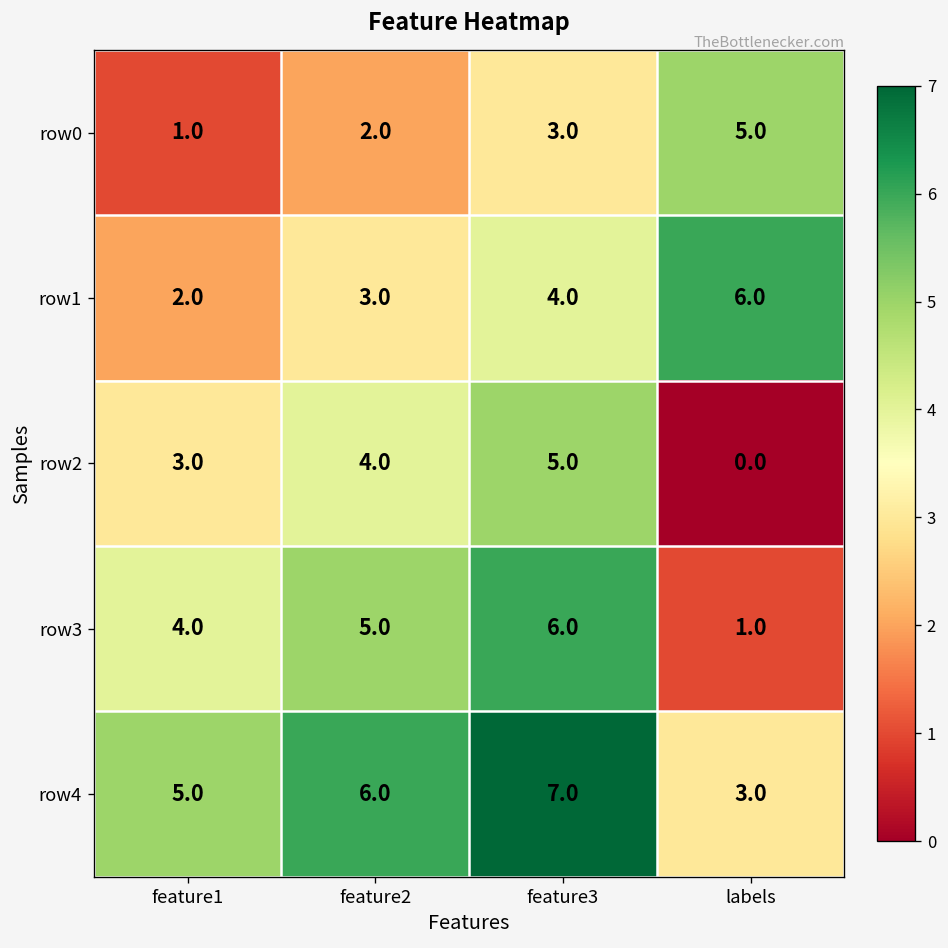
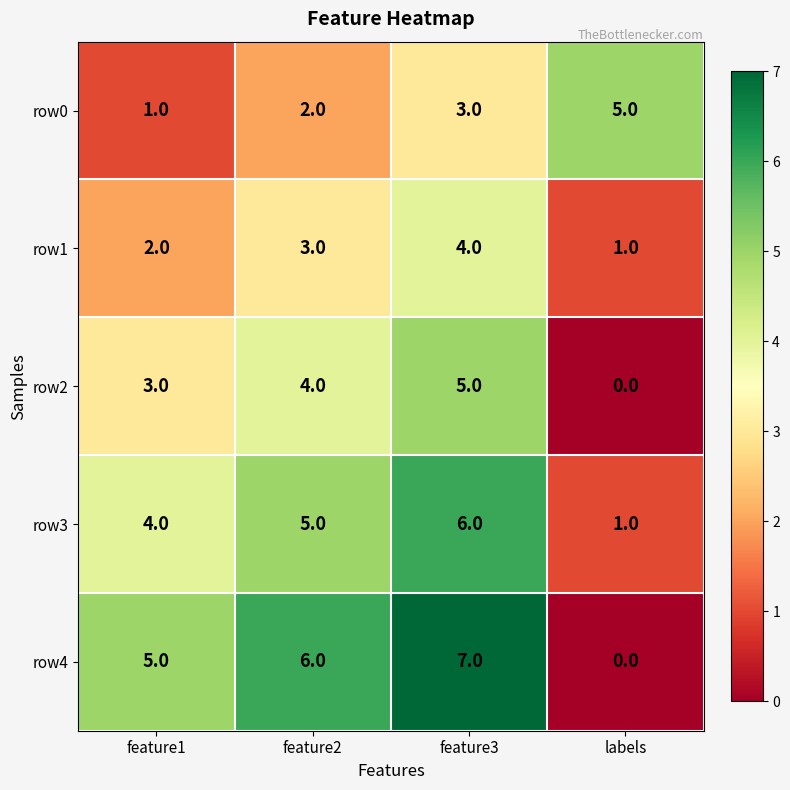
row1, labels: 6.0 -> 1.0
row4, labels: 3.0 -> 0.0
